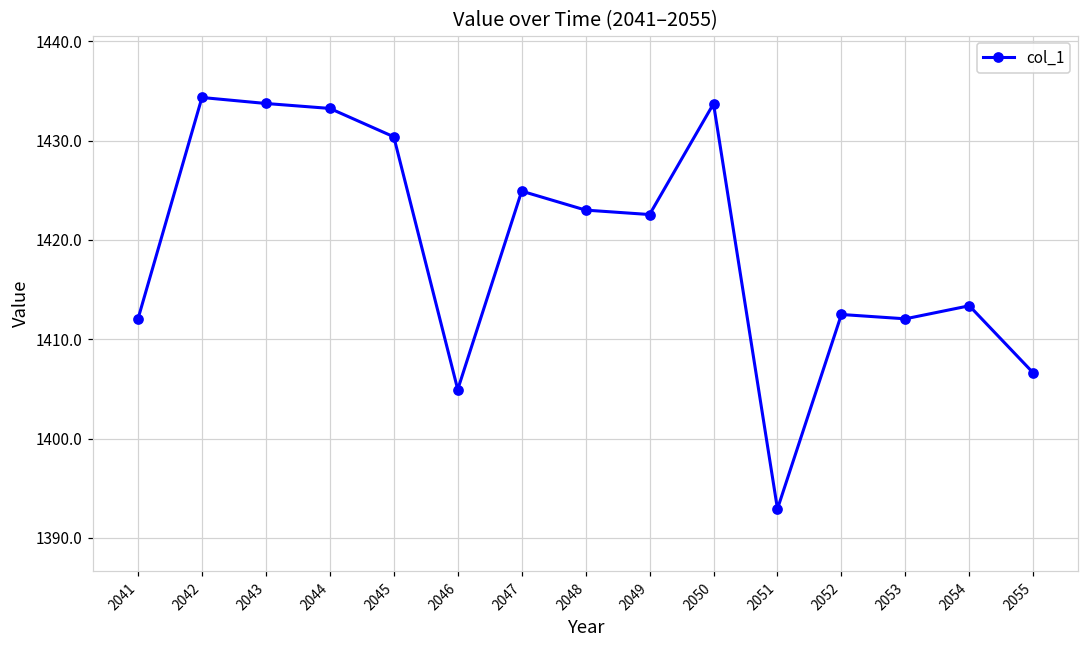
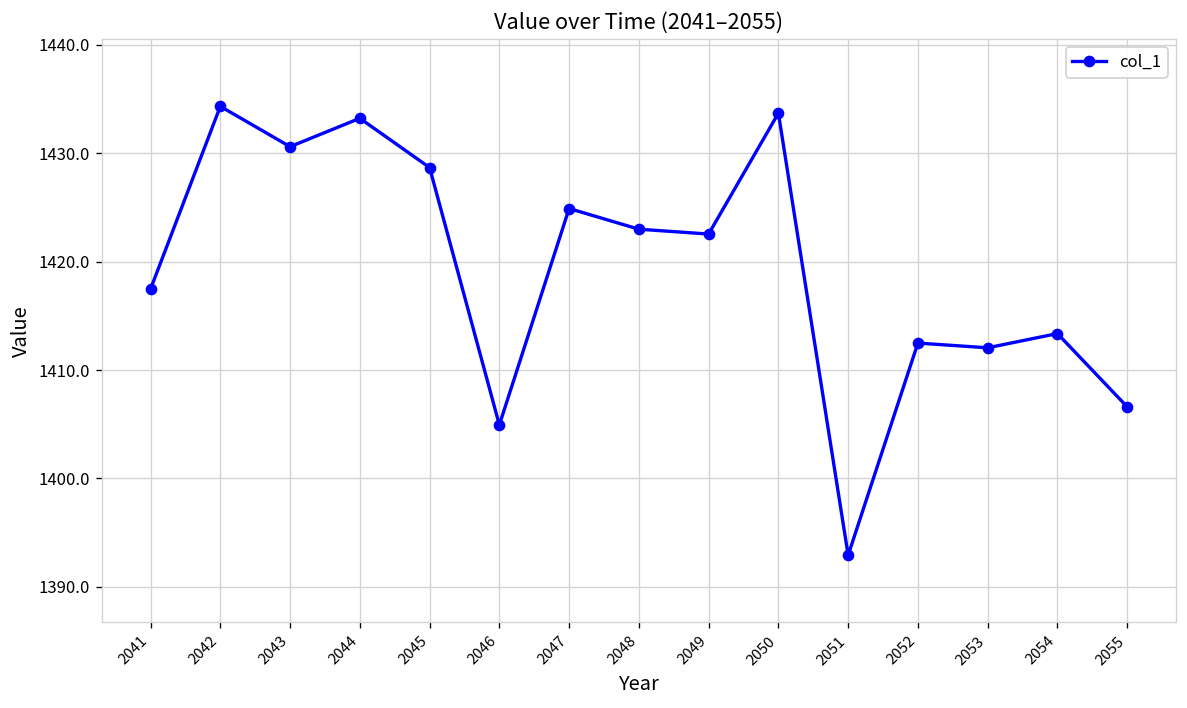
2041: 1412 -> 1417
2043: 1434 -> 1431
2045: 1430 -> 1429
